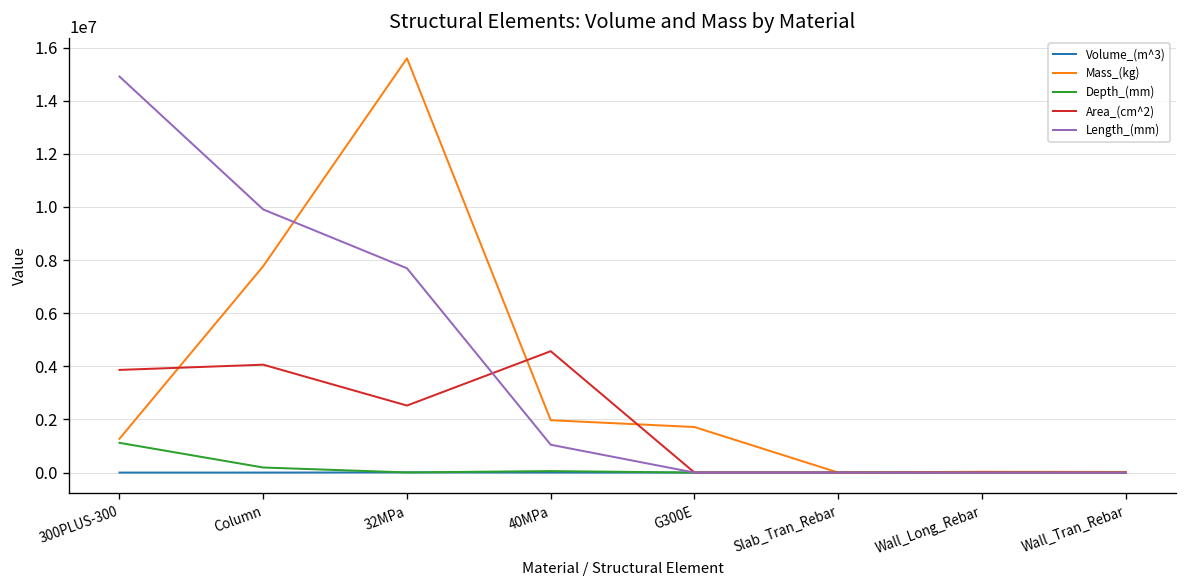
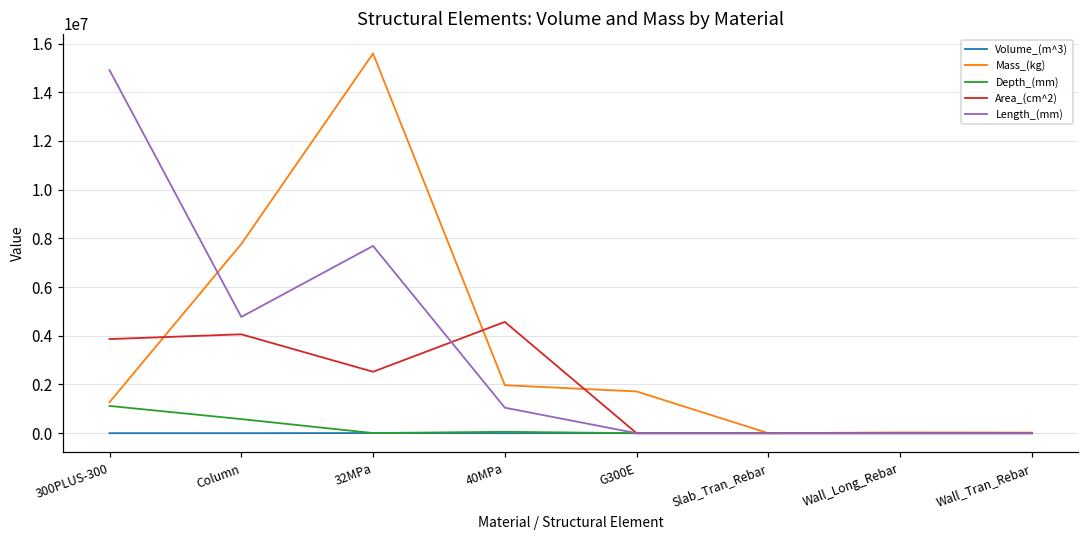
Depth_(mm), Column: 200000 -> 600000
Length_(mm), Column: 9900000 -> 4800000
